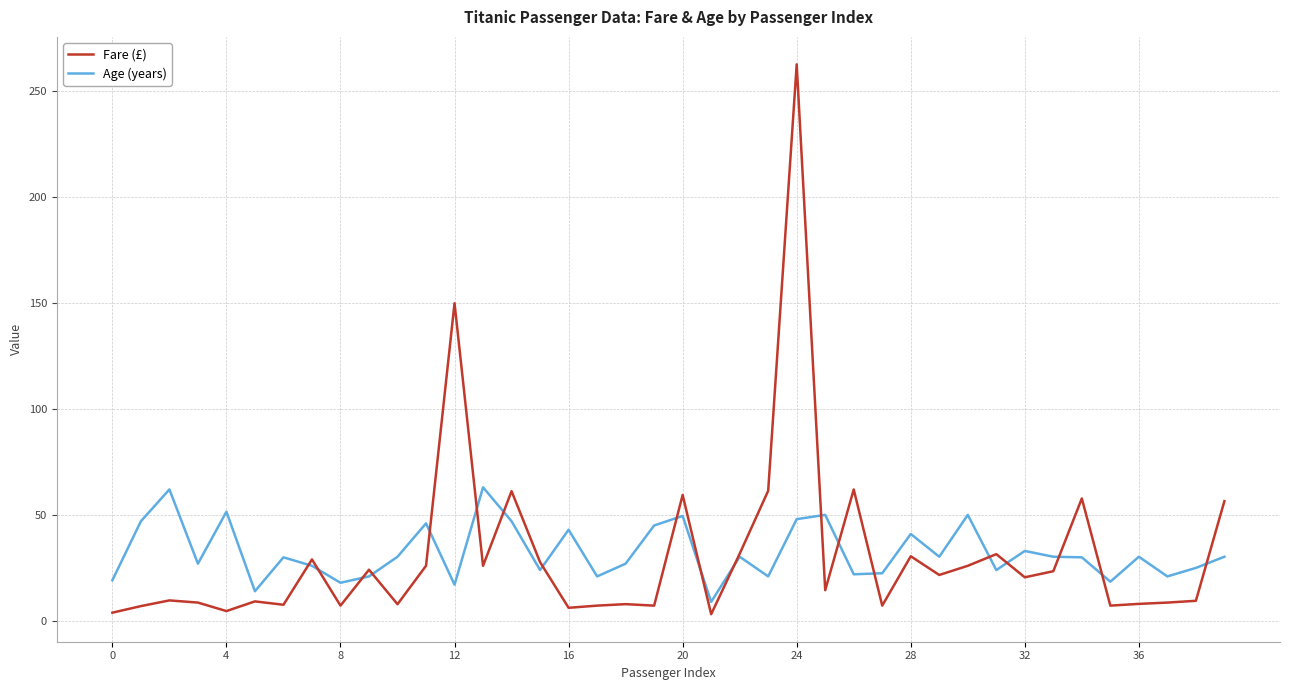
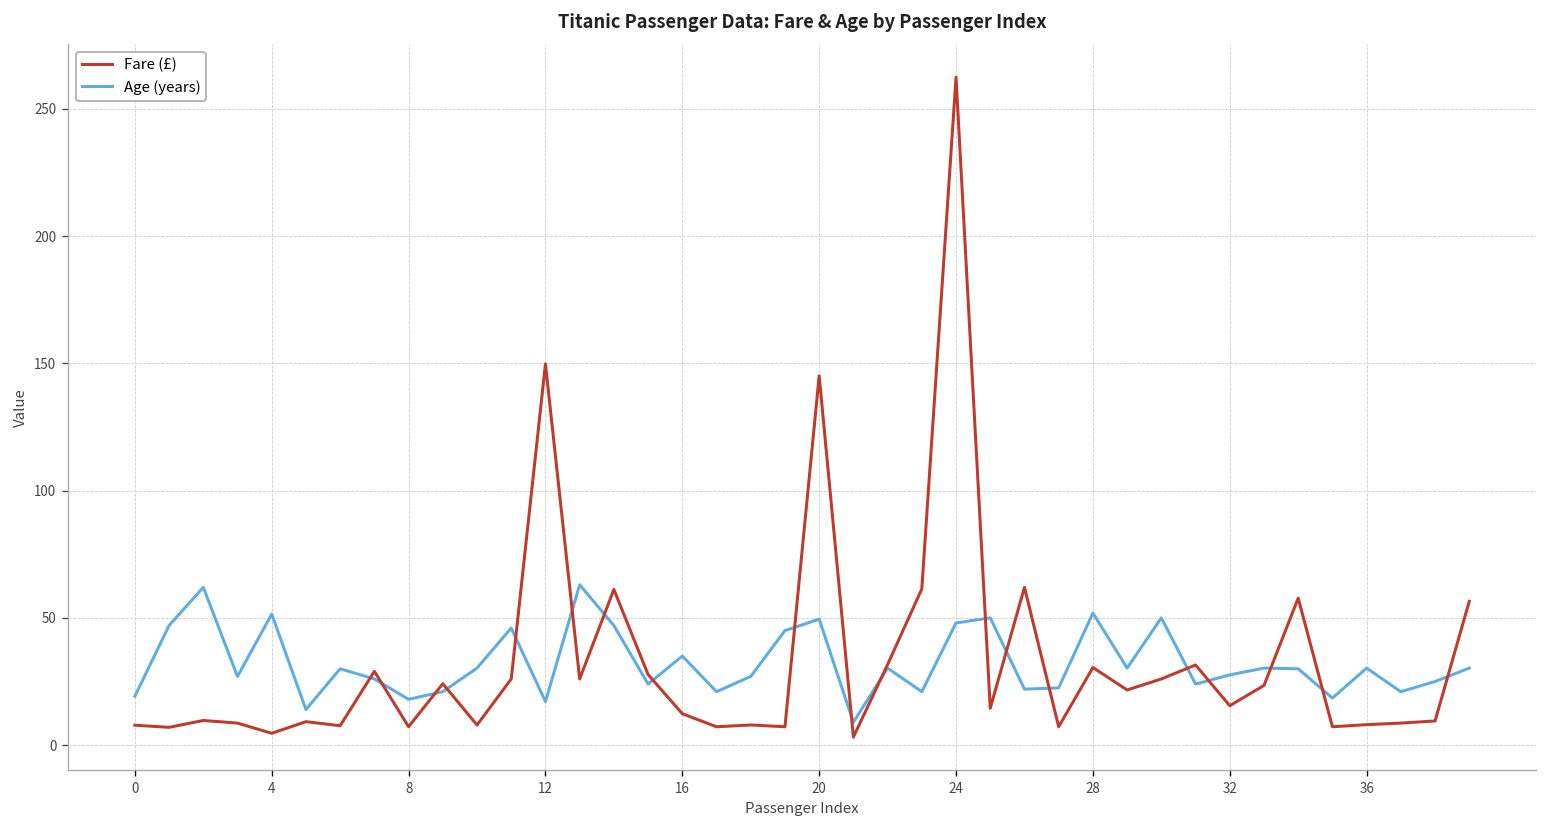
Fare (£), 0: 4 -> 8
Fare (£), 16: 6 -> 12
Age (years), 16: 43 -> 35
Fare (£), 20: 59 -> 145
Age (years), 28: 41 -> 52
Fare (£), 32: 21 -> 15
Age (years), 32: 33 -> 28
